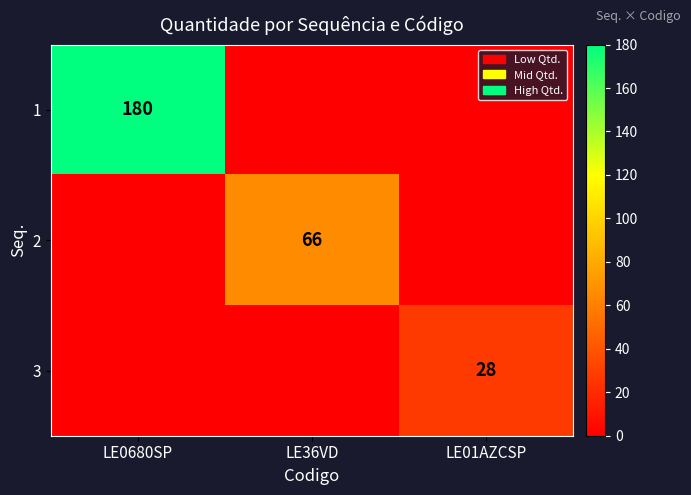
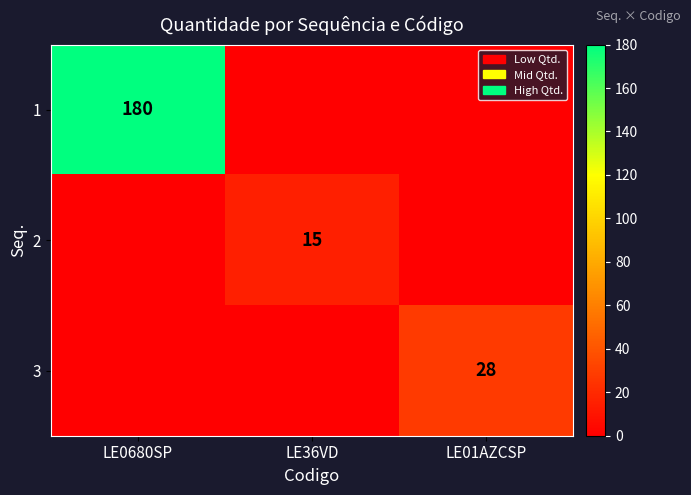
2, LE36VD: 66 -> 15
